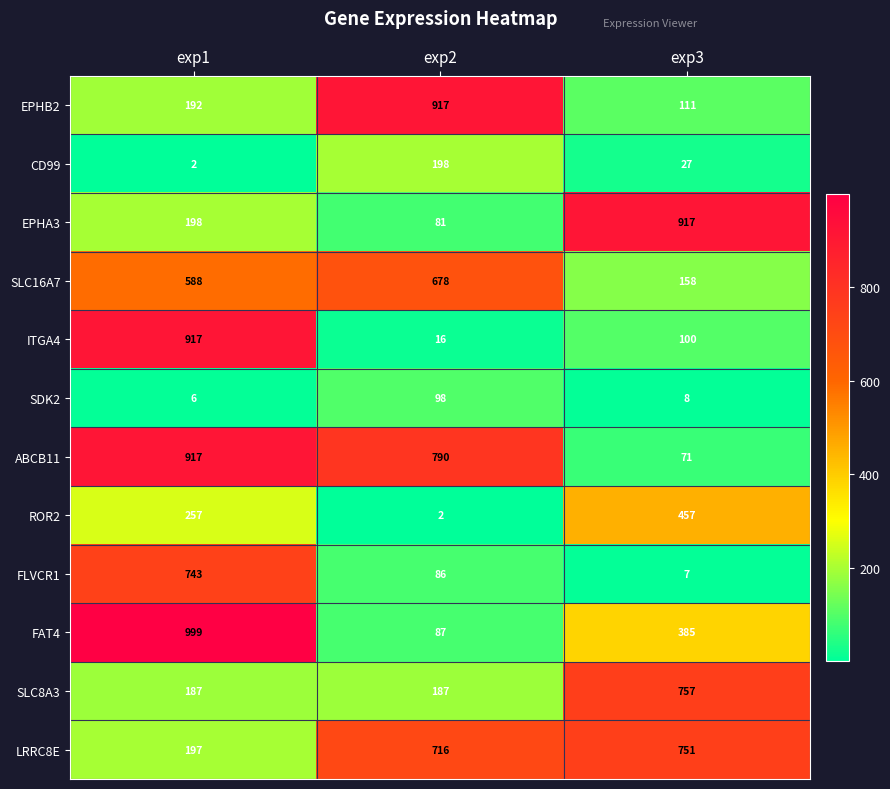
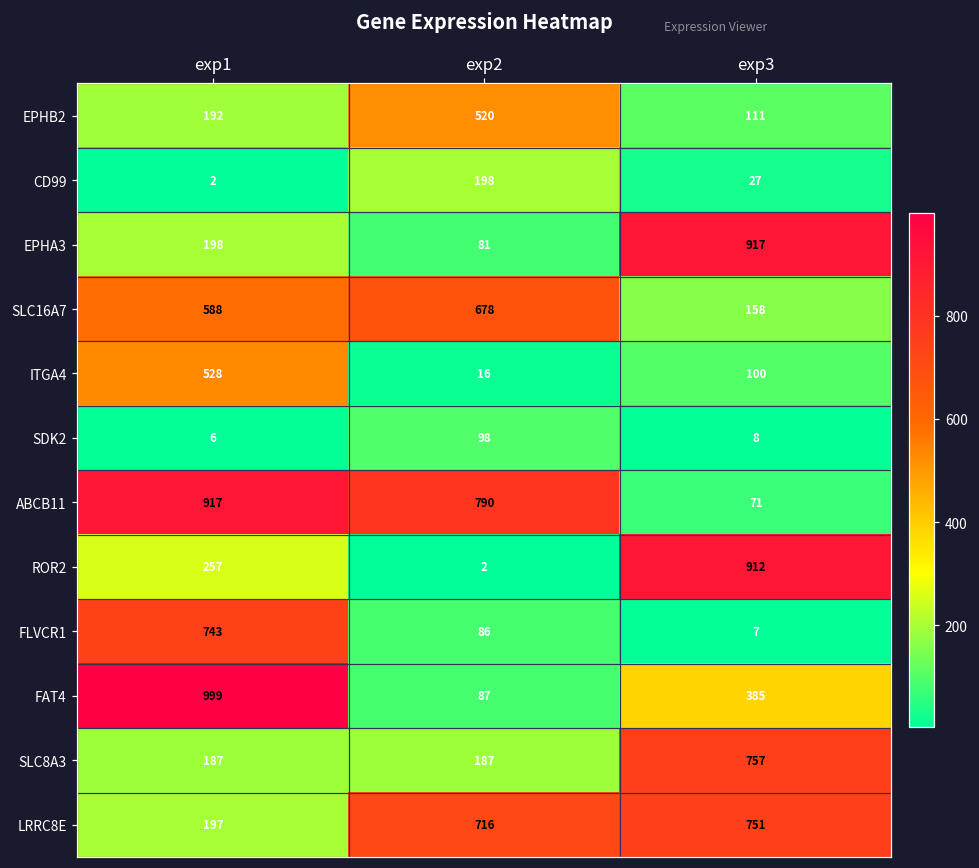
EPHB2, exp2: 917 -> 520
ITGA4, exp1: 917 -> 528
ROR2, exp3: 457 -> 912
